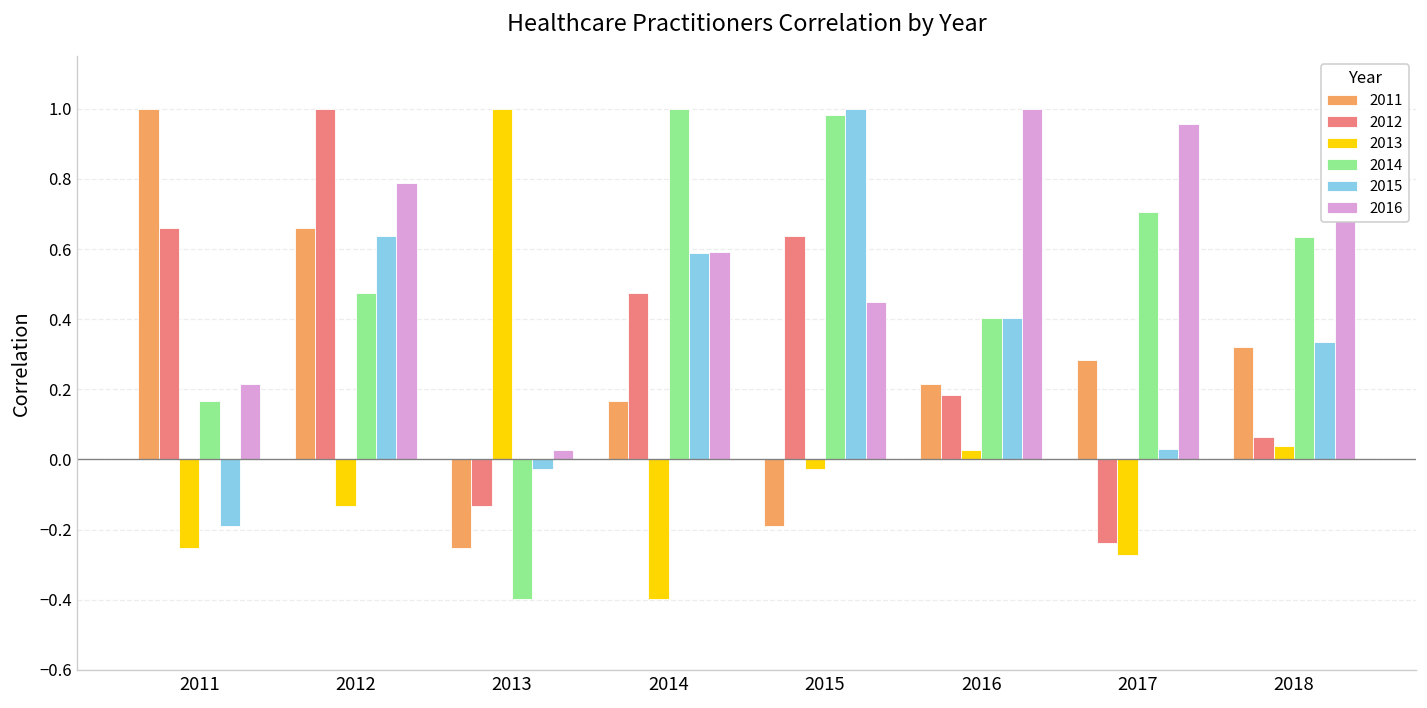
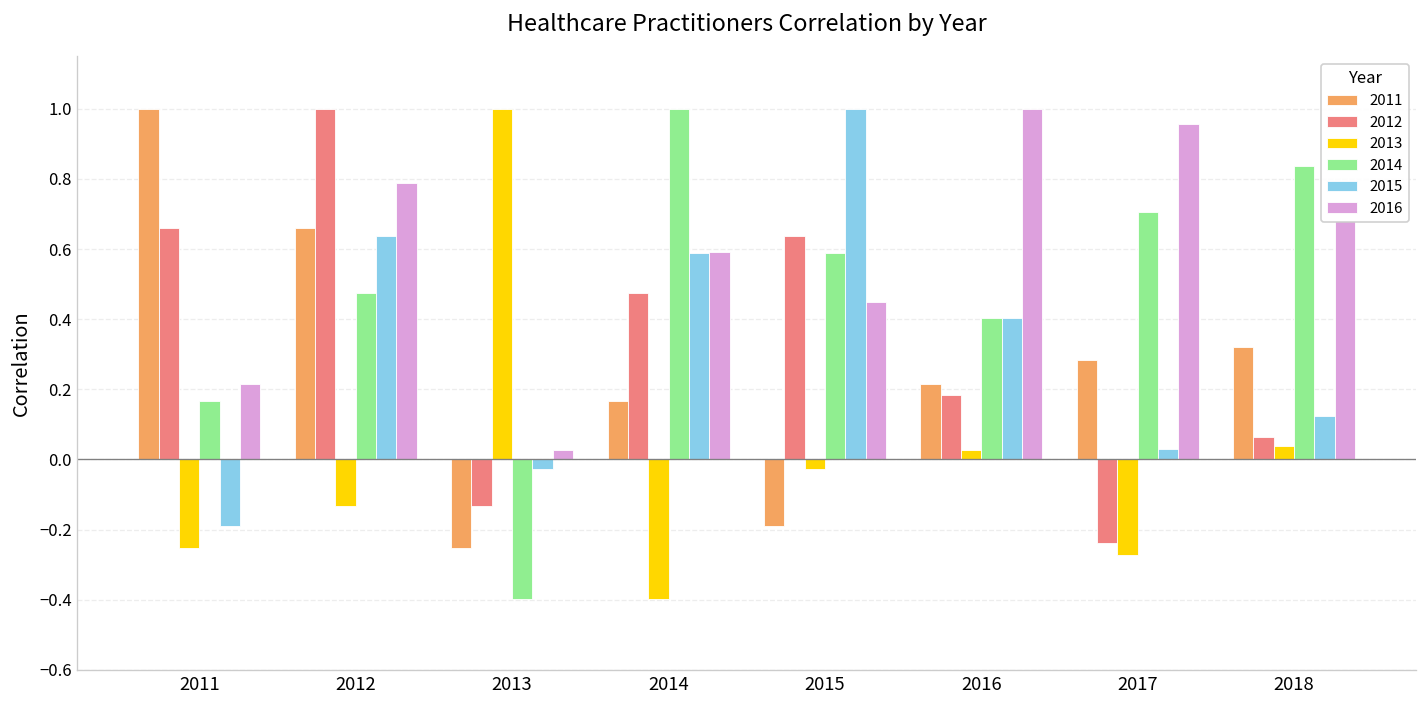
2014, 2015: 0.98 -> 0.59
2014, 2018: 0.63 -> 0.84
2015, 2018: 0.34 -> 0.12
